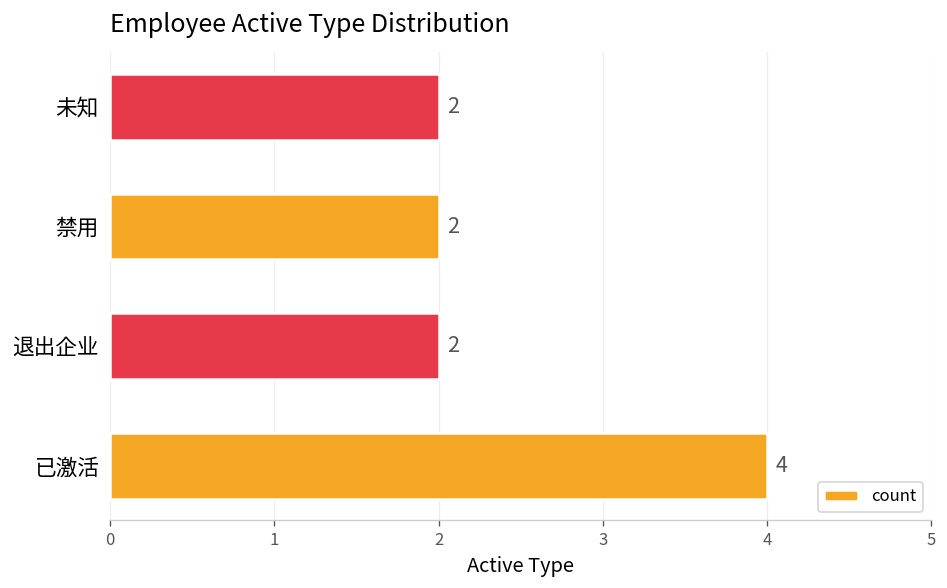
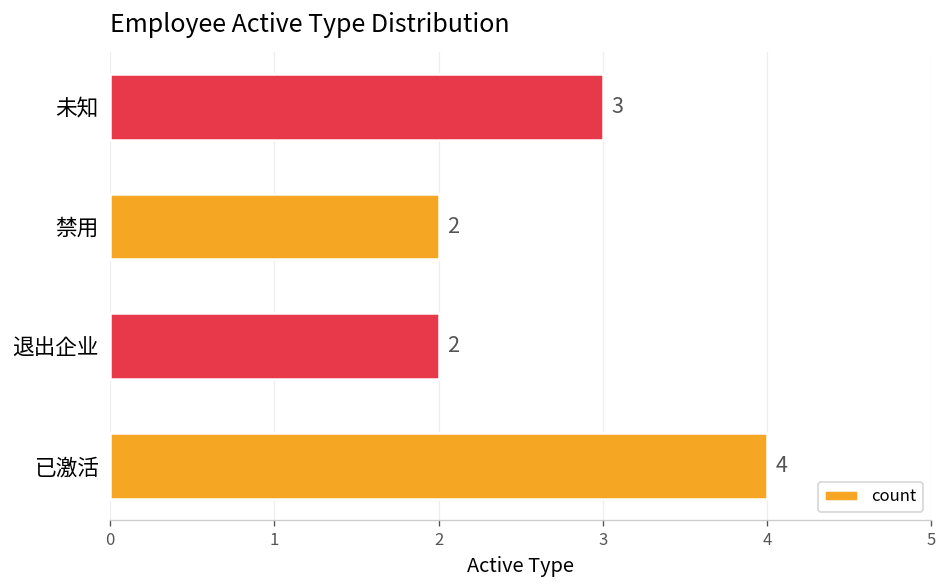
未知: 2 -> 3
